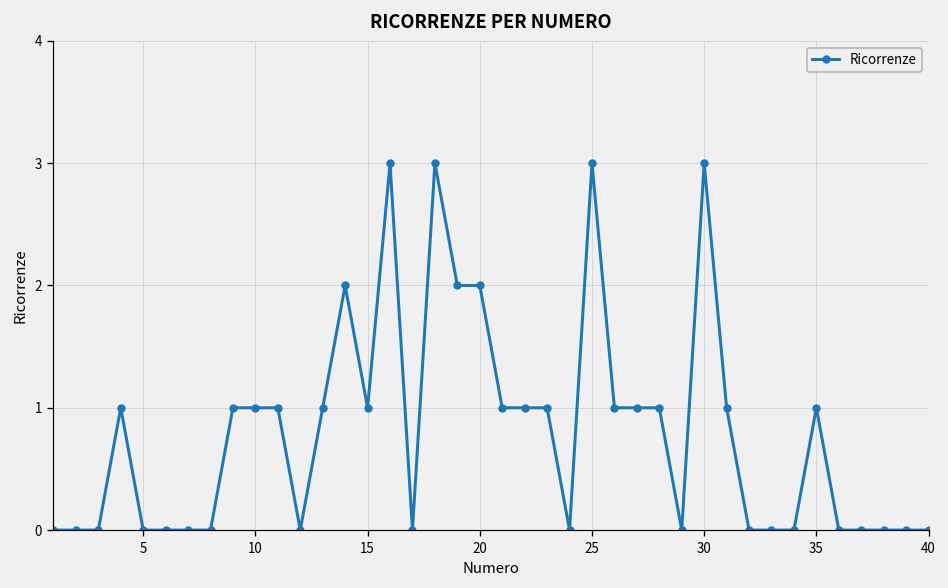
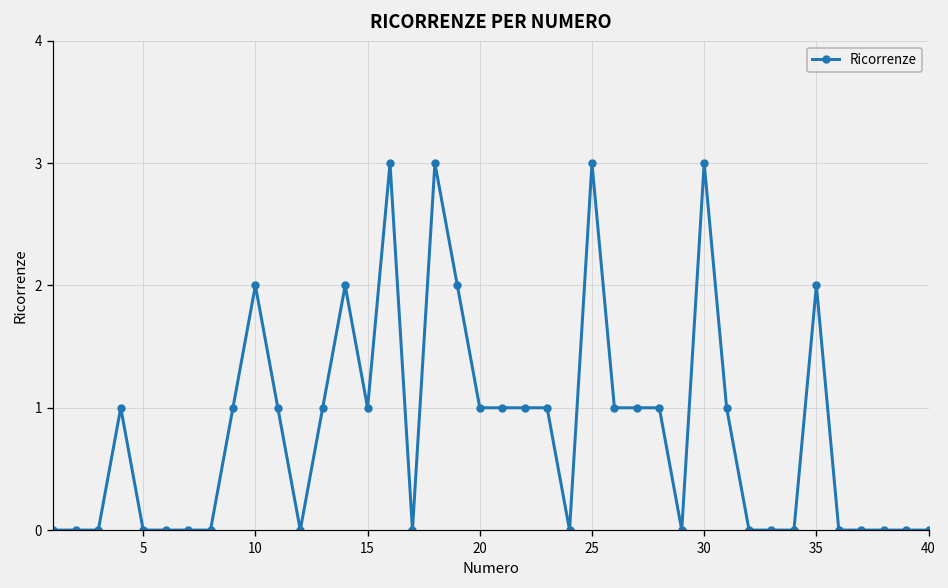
10: 1 -> 2
20: 2 -> 1
35: 1 -> 2
